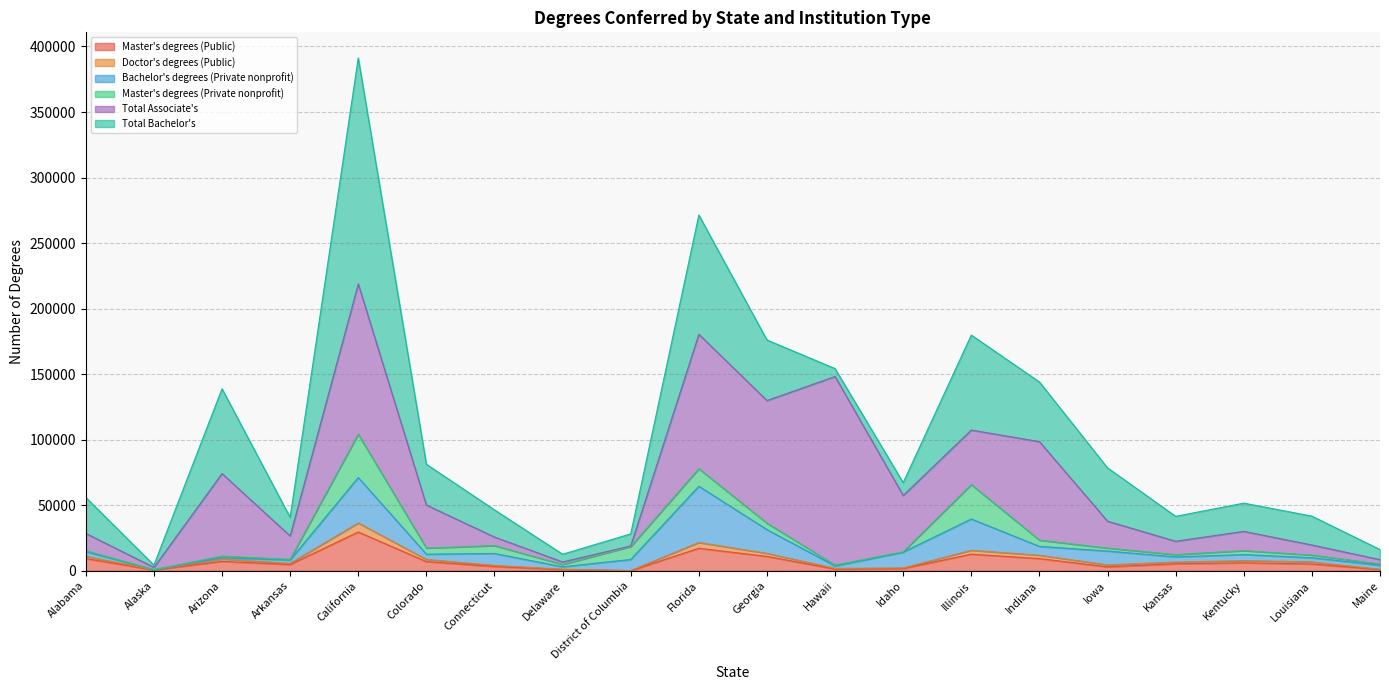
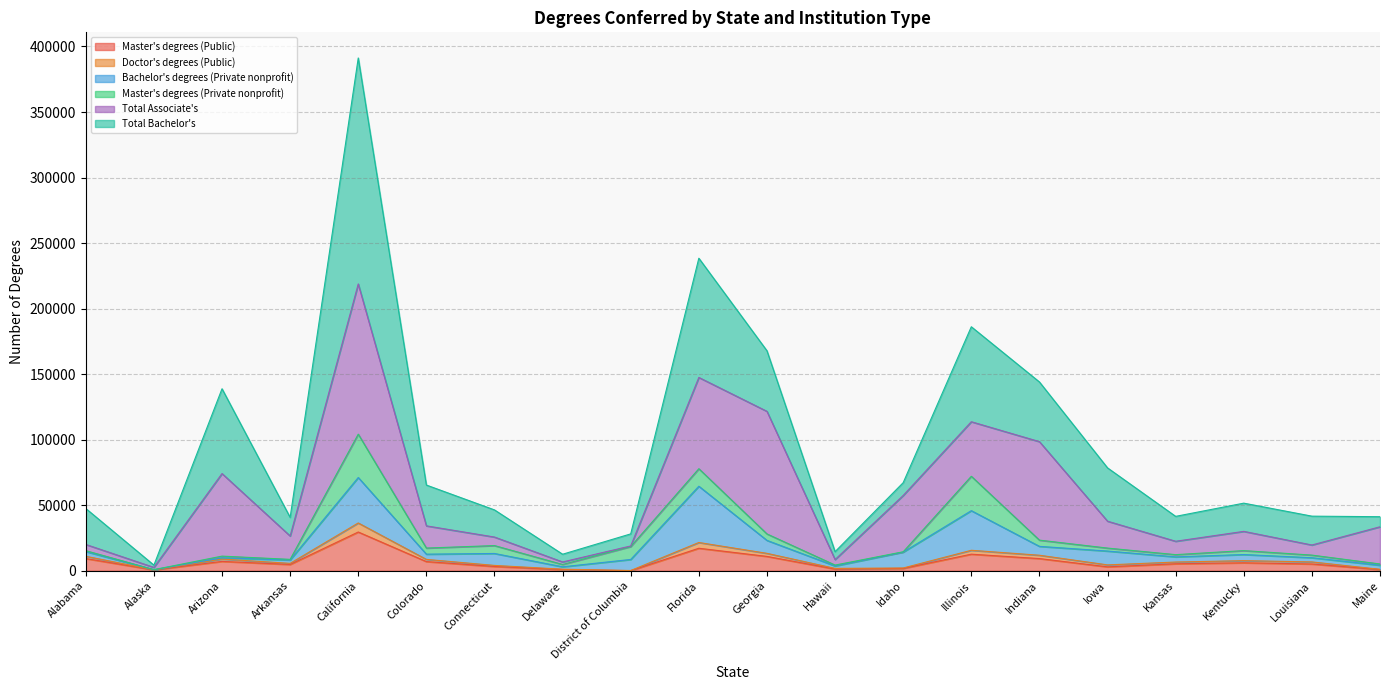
Total Associate's, Alabama: 13000 -> 5000
Total Associate's, Colorado: 33000 -> 17000
Total Associate's, Florida: 103000 -> 70000
Bachelor's degrees (Private nonprofit), Georgia: 18000 -> 10000
Total Associate's, Hawaii: 144000 -> 4000
Bachelor's degrees (Private nonprofit), Illinois: 24000 -> 30000
Total Associate's, Maine: 3000 -> 28000
